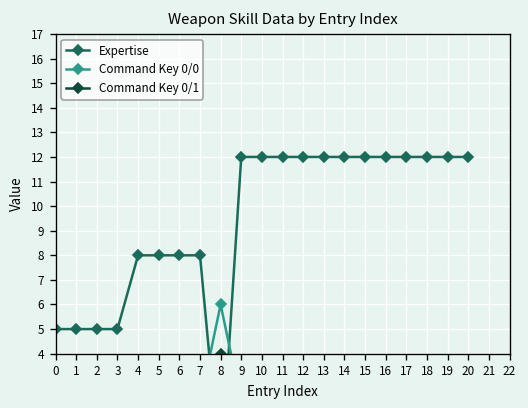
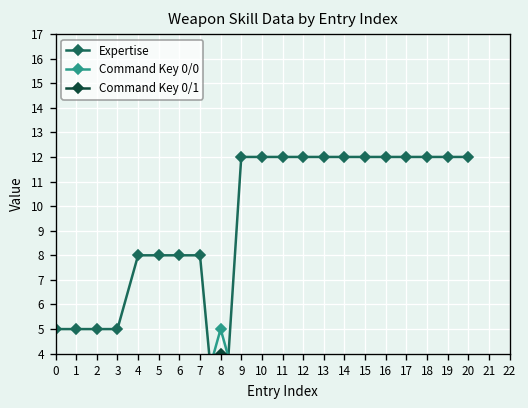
Command Key 0/0, 8: 6 -> 5
